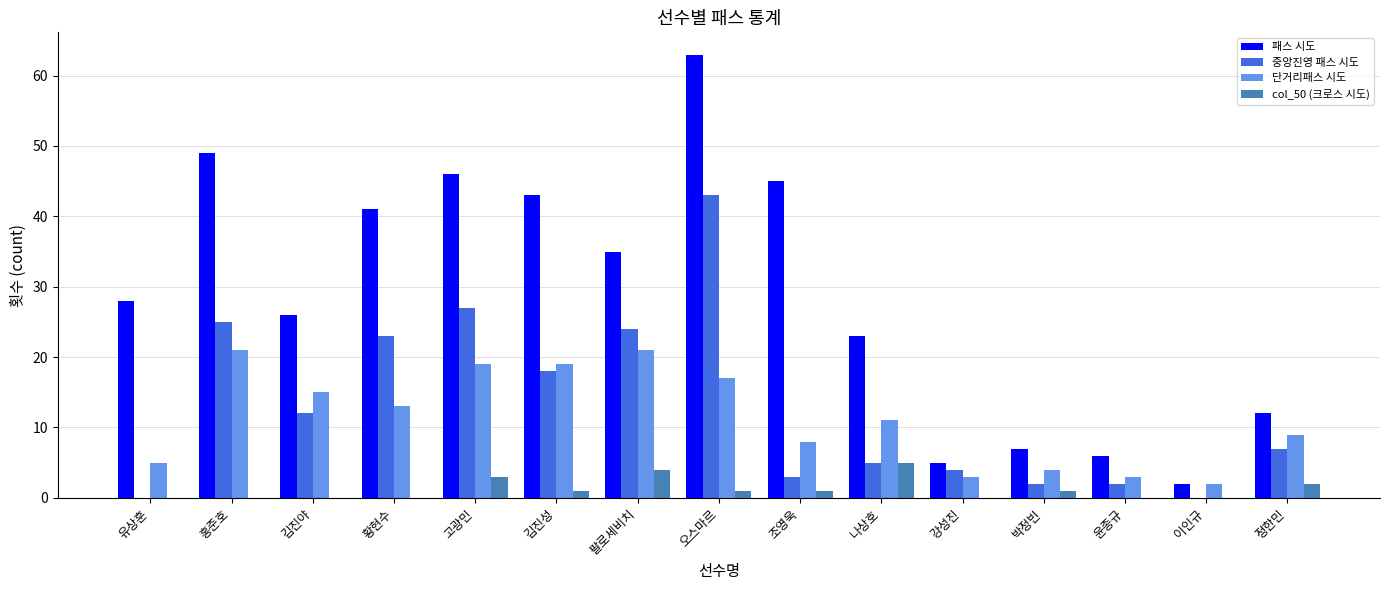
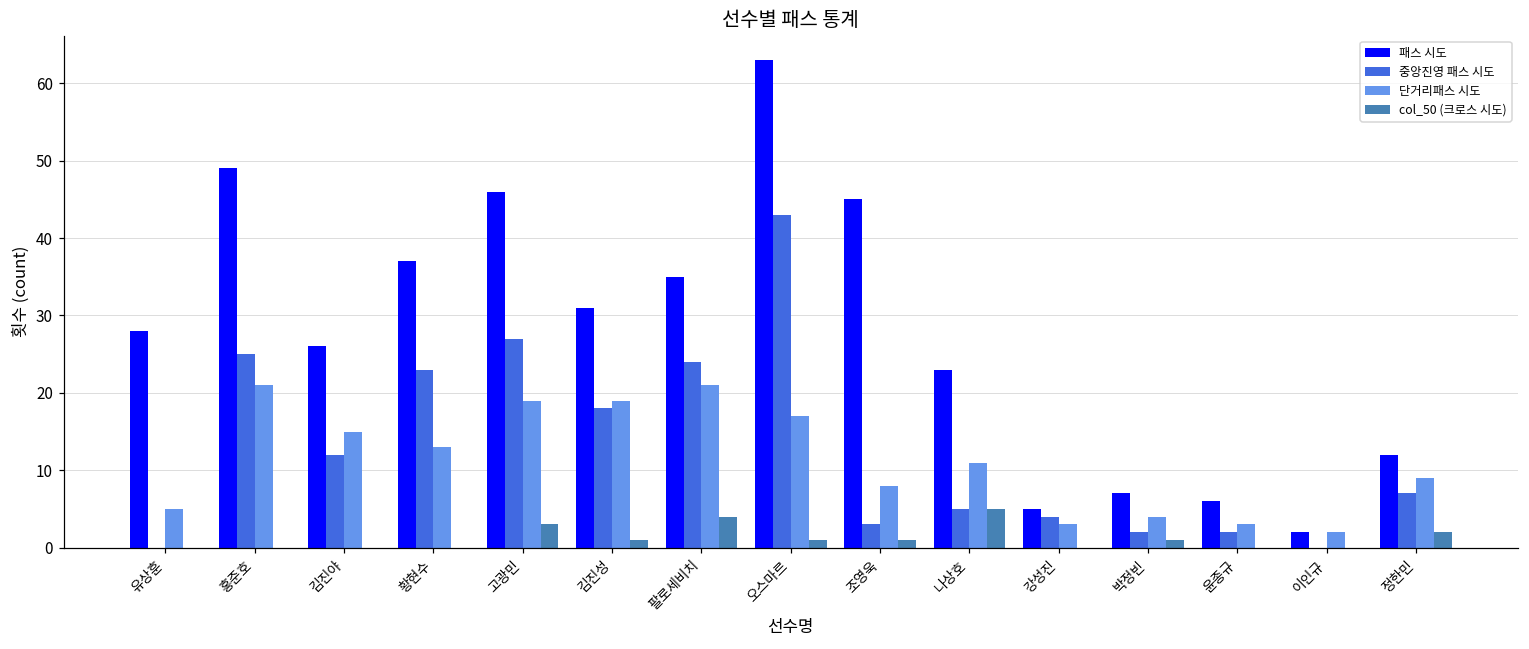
패스 시도, 황현수: 41 -> 37
패스 시도, 김진성: 43 -> 31
